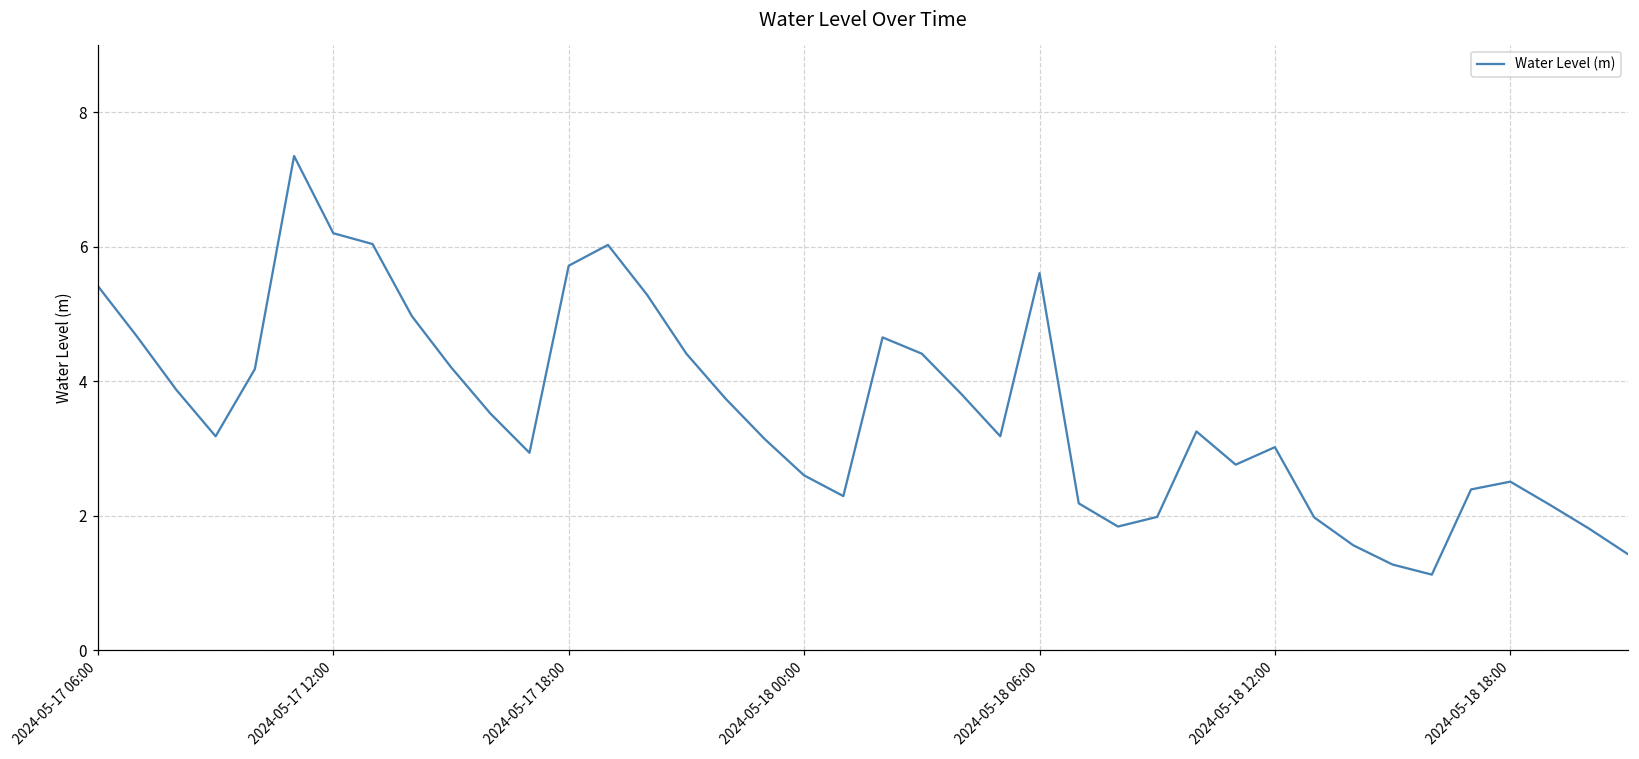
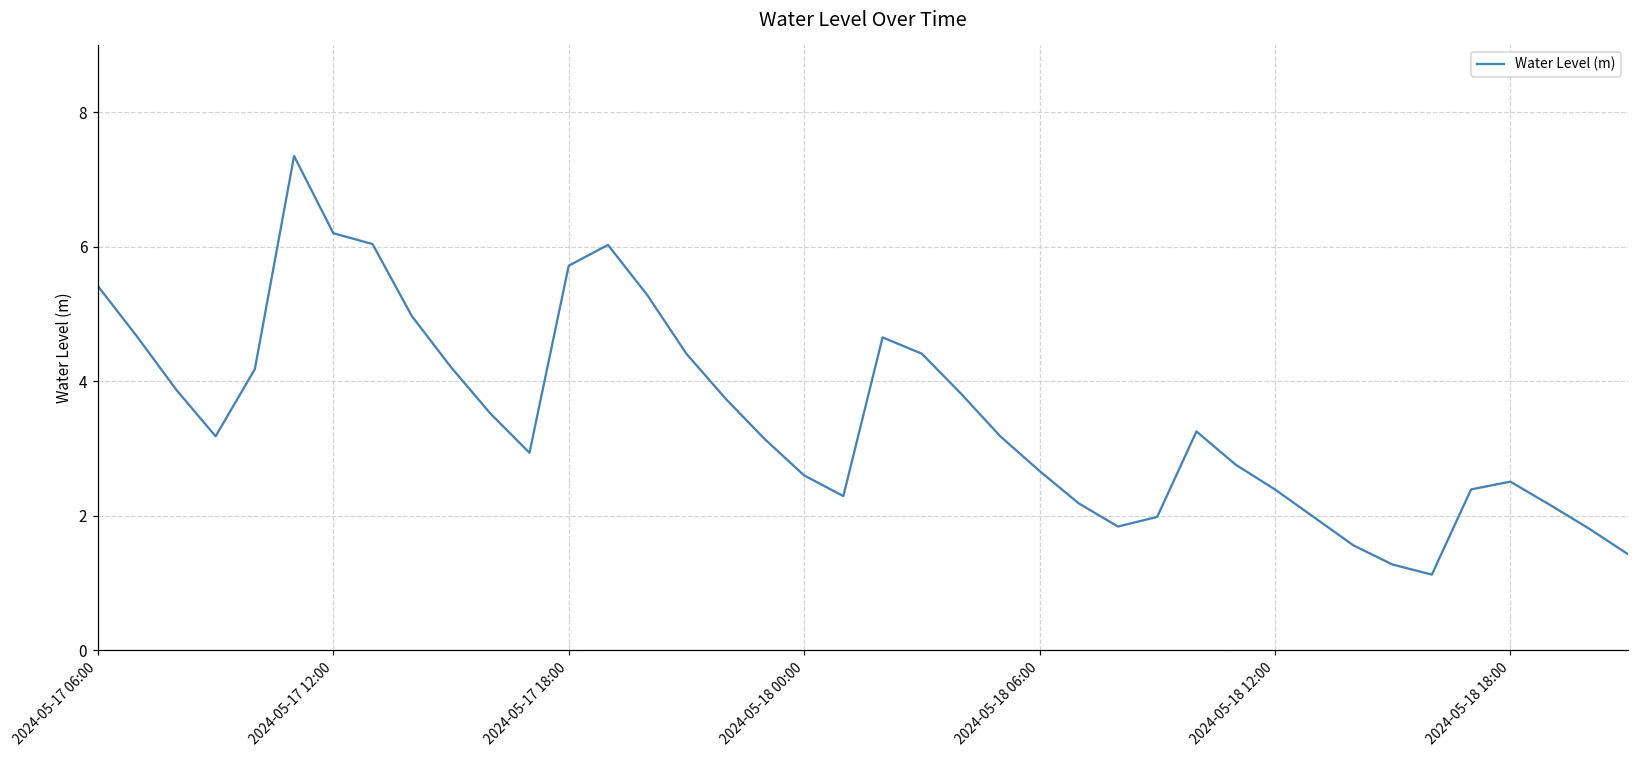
2024-05-18 06:00: 5.6 -> 2.7
2024-05-18 12:00: 3.0 -> 2.4
